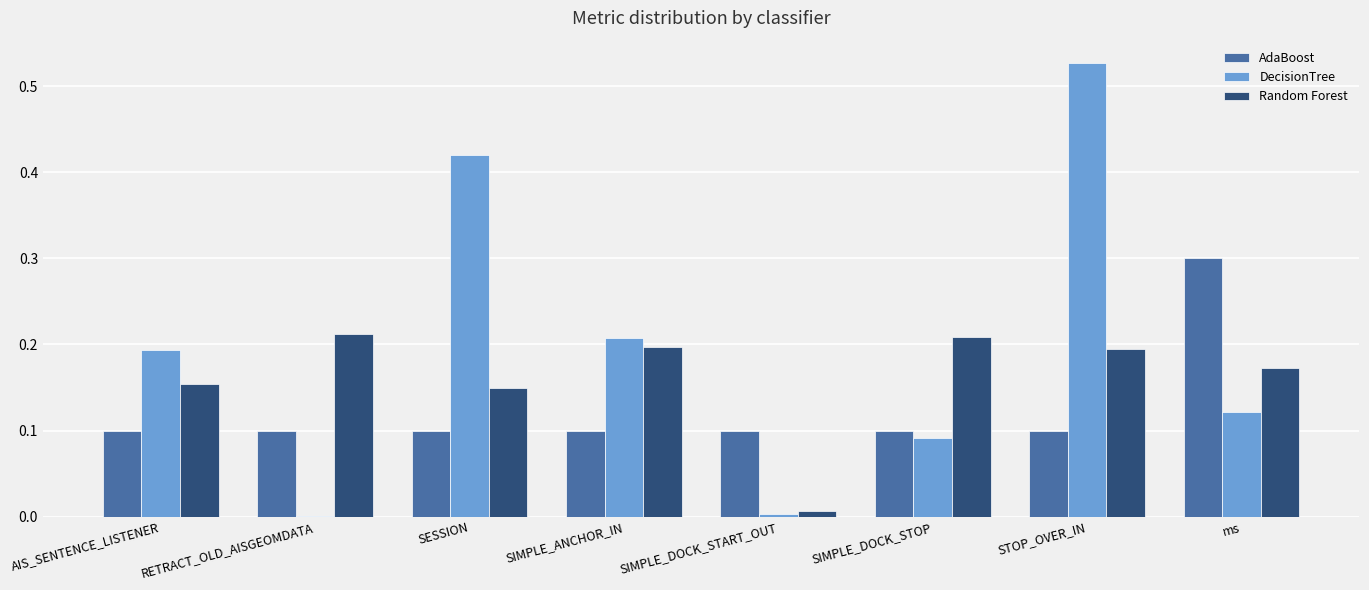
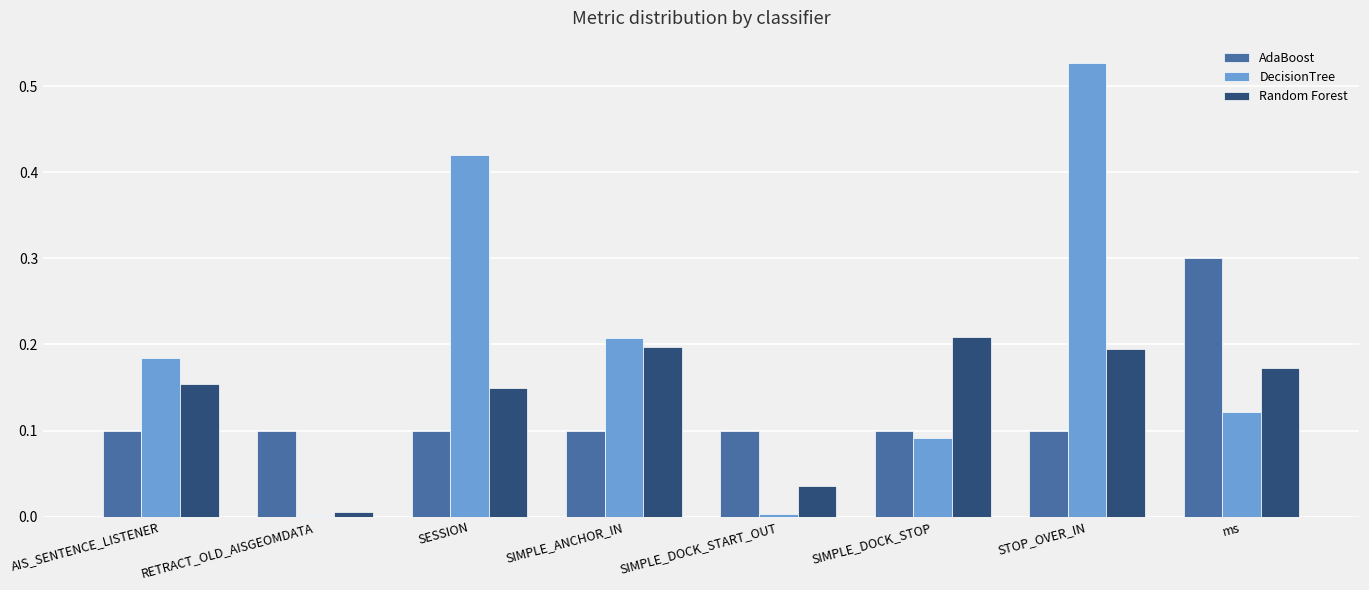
DecisionTree, AIS_SENTENCE_LISTENER: 0.19 -> 0.18
Random Forest, RETRACT_OLD_AISGEOMDATA: 0.21 -> 0.01
Random Forest, SIMPLE_DOCK_START_OUT: 0.01 -> 0.04
